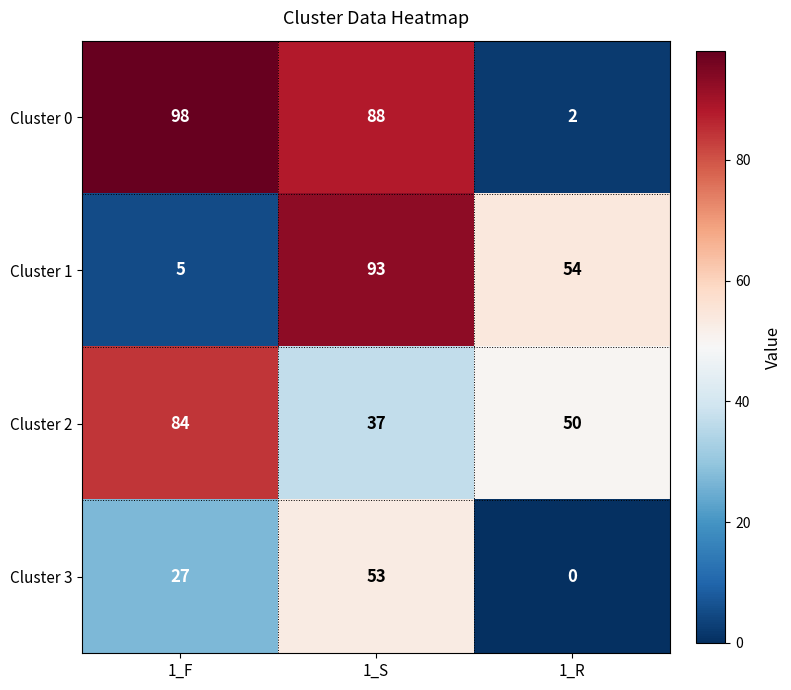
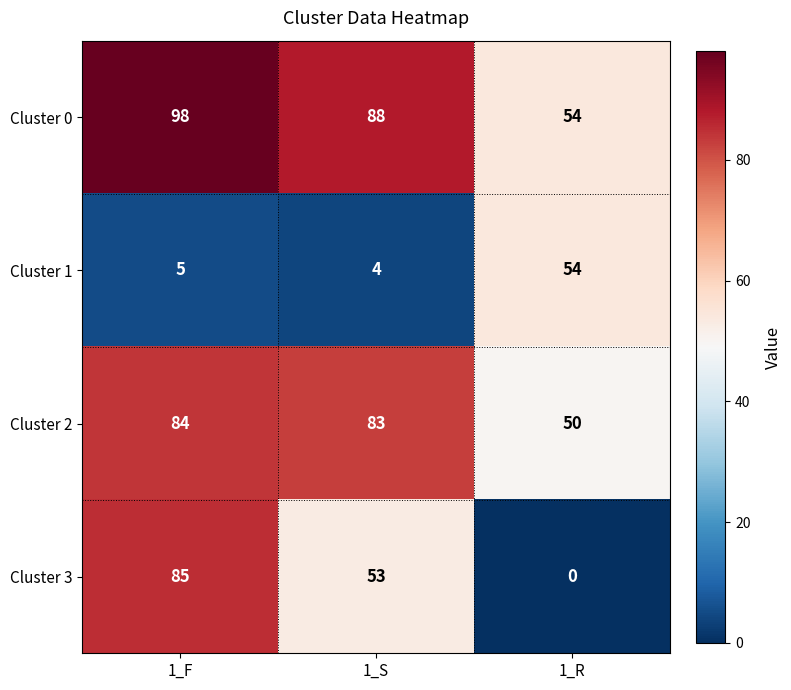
Cluster 0, 1_R: 2 -> 54
Cluster 1, 1_S: 93 -> 4
Cluster 2, 1_S: 37 -> 83
Cluster 3, 1_F: 27 -> 85
